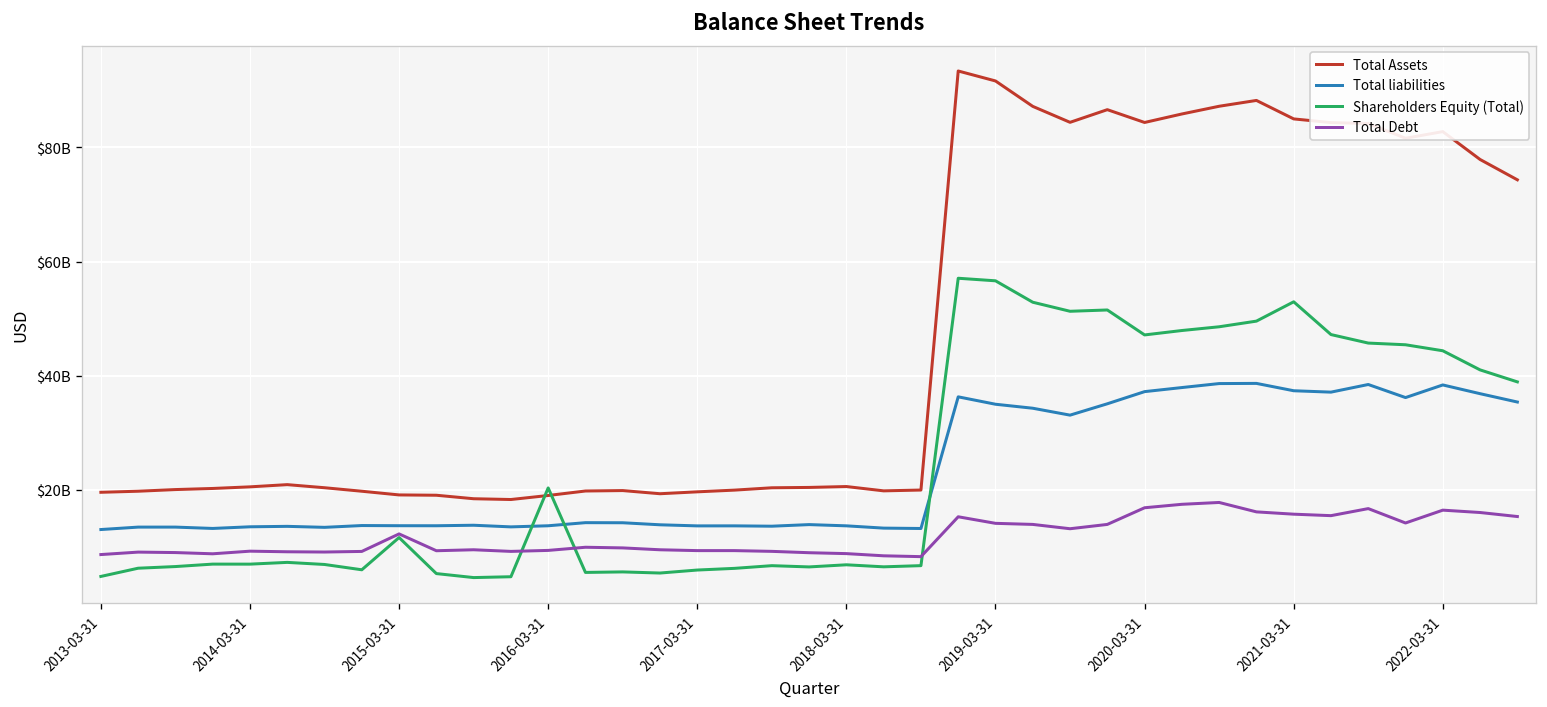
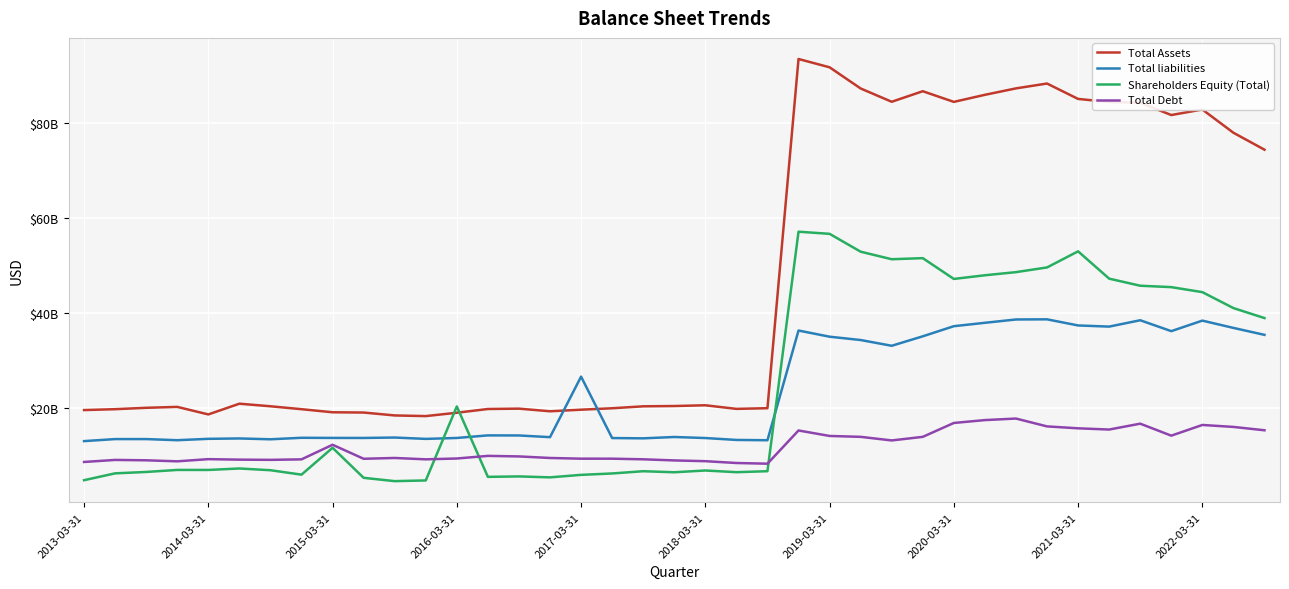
Total Assets, 2014-03-31: $21000000000 -> $19000000000
Total liabilities, 2017-03-31: $14000000000 -> $27000000000
